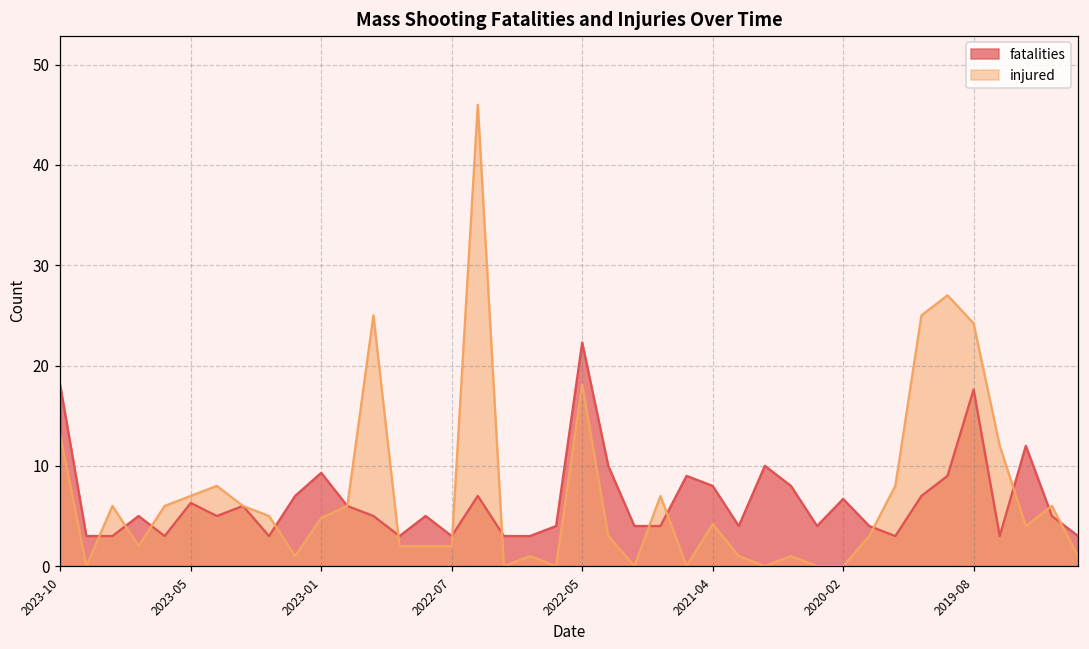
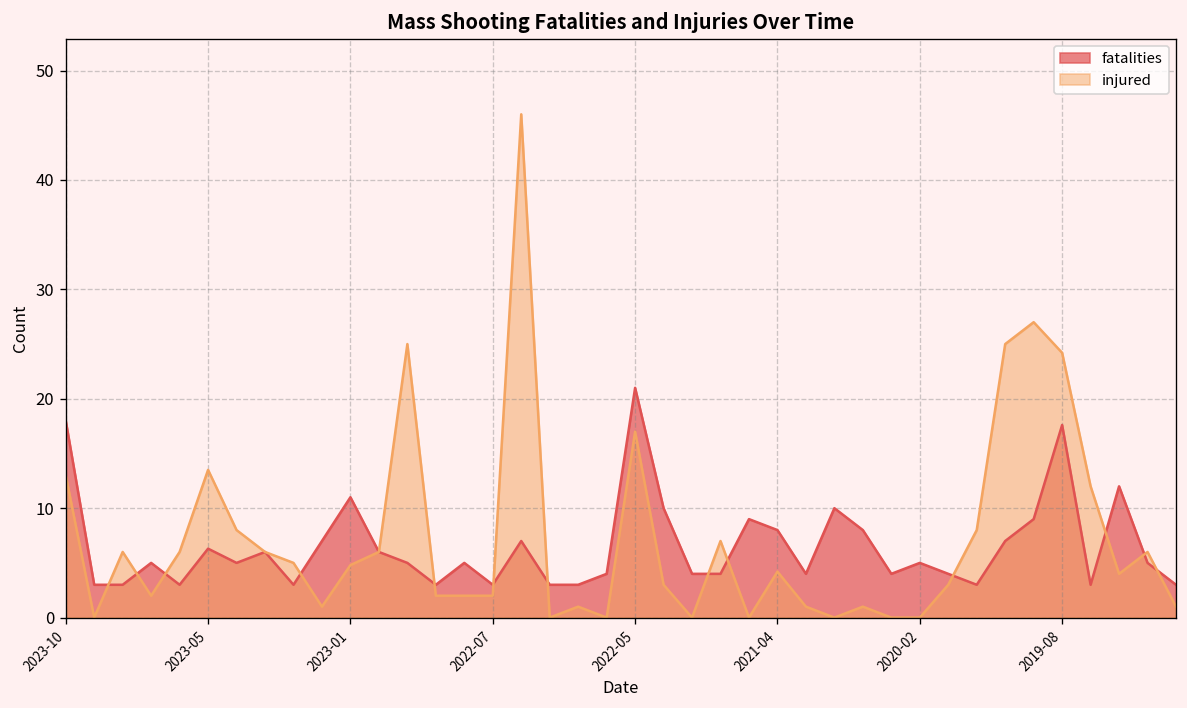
injured, 2023-05: 7 -> 14
fatalities, 2023-01: 9 -> 11
fatalities, 2022-05: 22 -> 21
injured, 2022-05: 18 -> 17
fatalities, 2020-02: 7 -> 5
